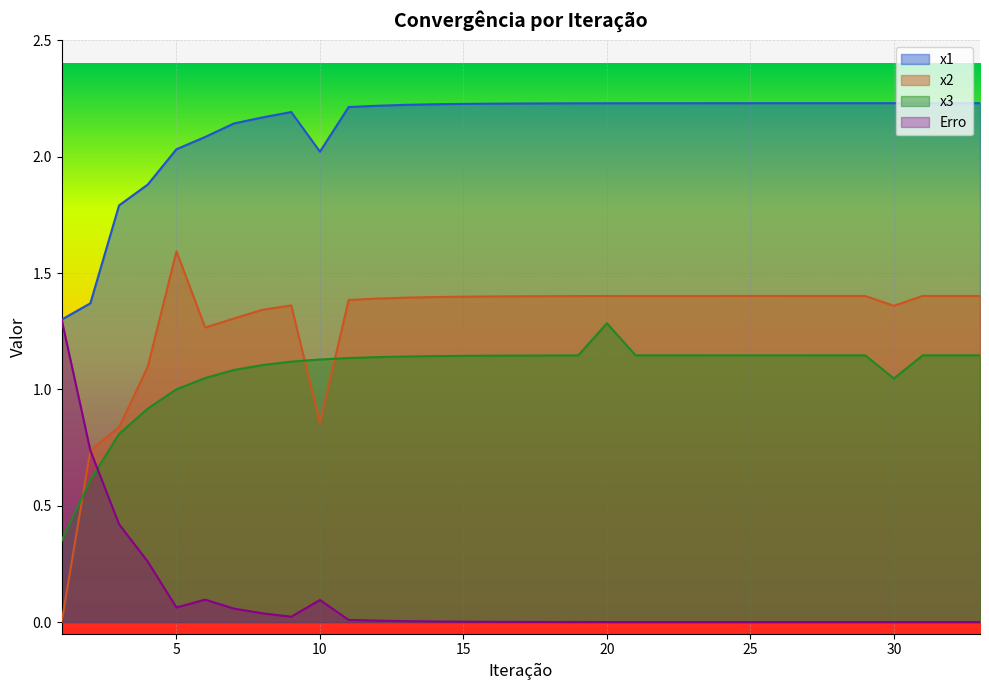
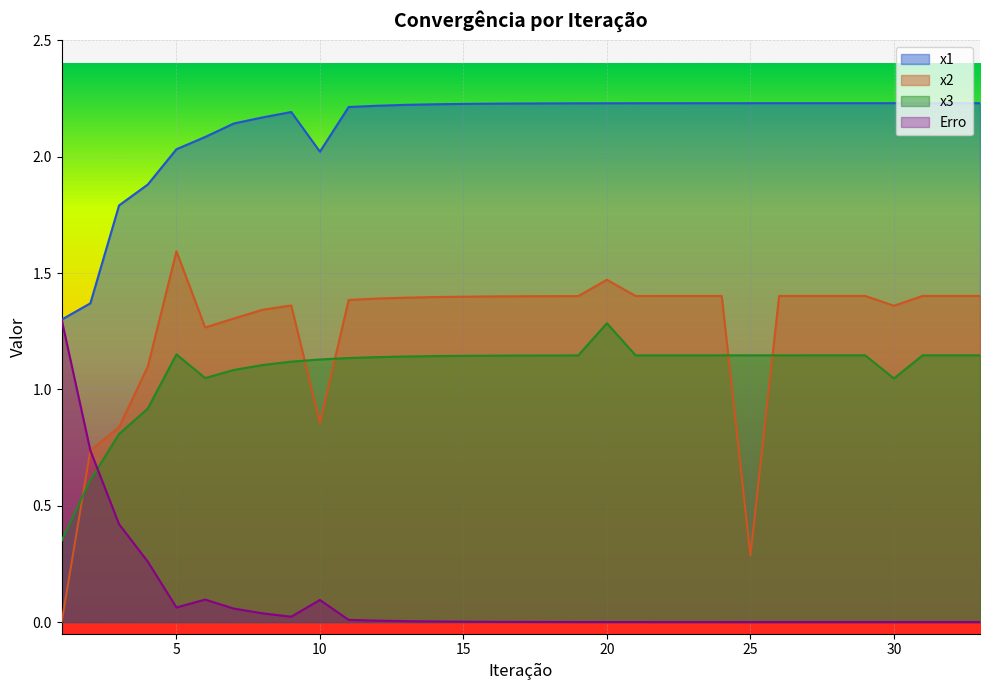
x3, 5: 1.00 -> 1.15
x2, 20: 1.40 -> 1.47
x2, 25: 1.40 -> 0.29
